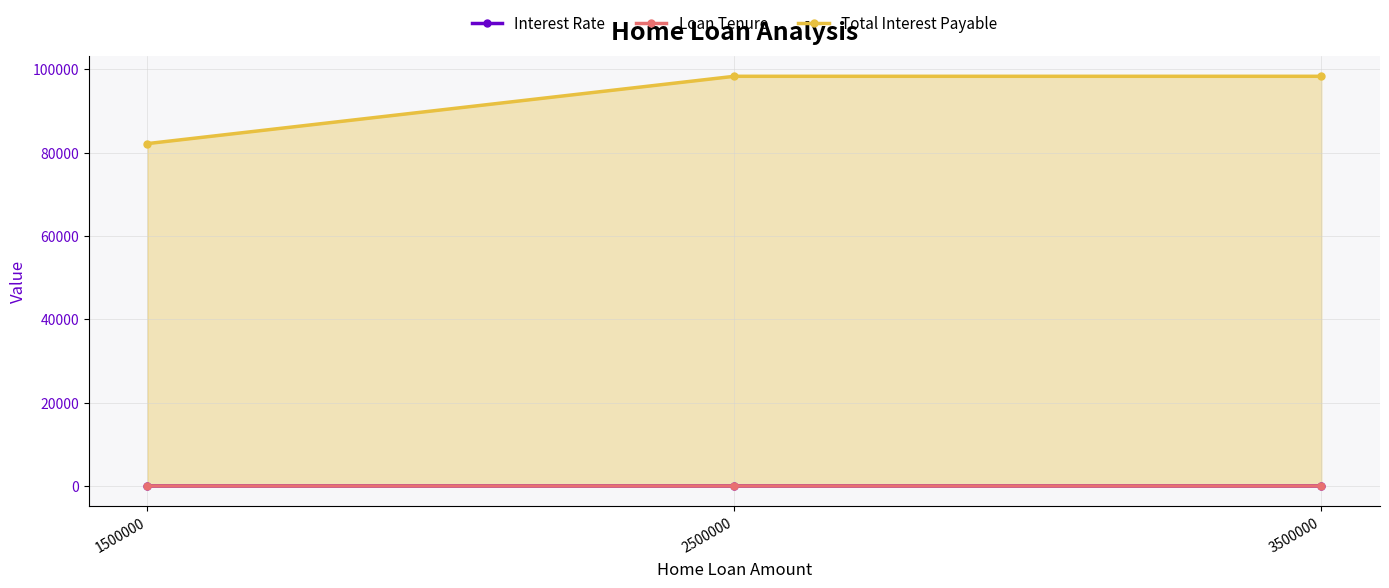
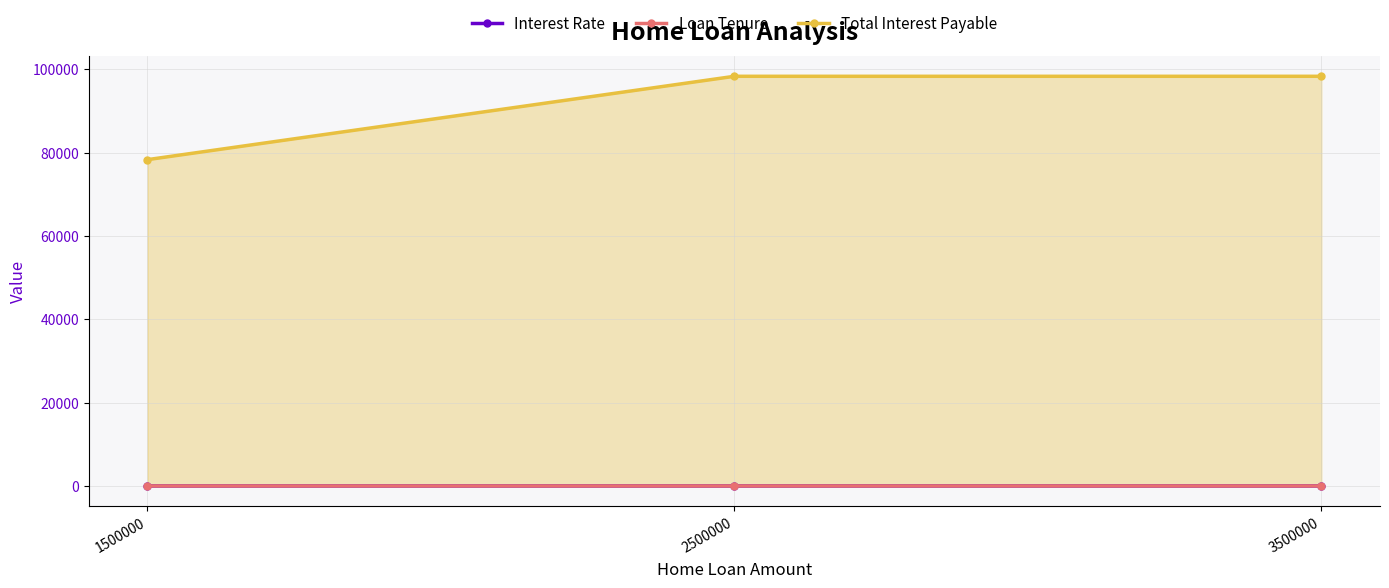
Total Interest Payable, 1500000: 82000 -> 78000
